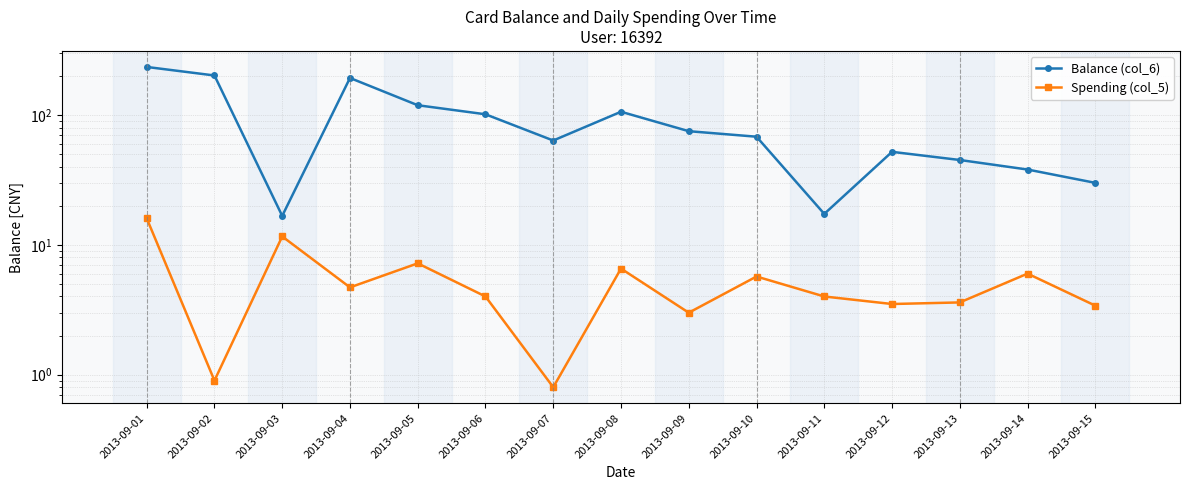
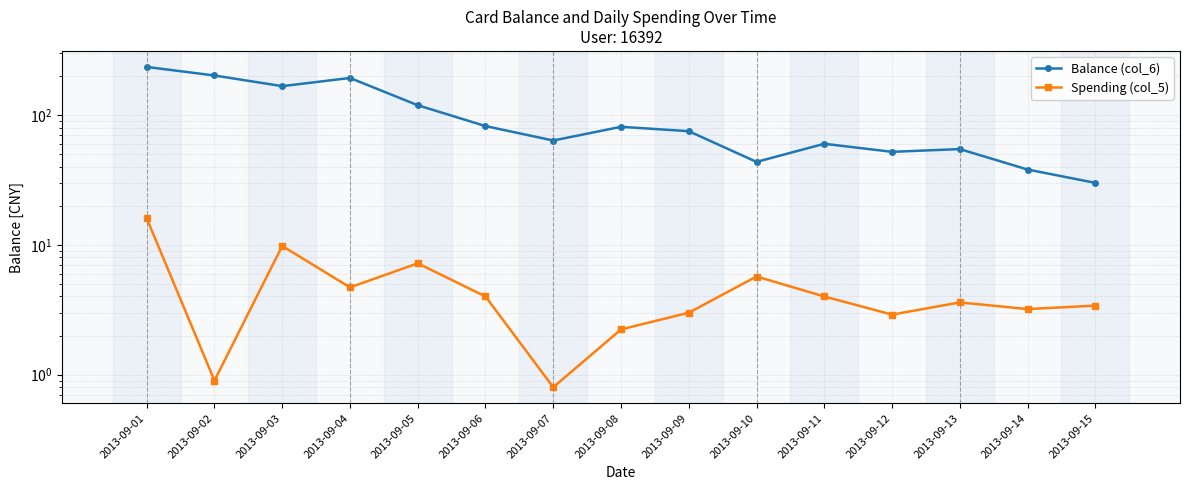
Balance (col_6), 2013-09-03: 17 -> 170
Spending (col_5), 2013-09-03: 12 -> 10
Balance (col_6), 2013-09-06: 100 -> 80
Balance (col_6), 2013-09-08: 110 -> 80
Spending (col_5), 2013-09-08: 7 -> 2.2
Balance (col_6), 2013-09-10: 70 -> 44
Balance (col_6), 2013-09-11: 17 -> 60
Spending (col_5), 2013-09-12: 3.5 -> 2.9
Balance (col_6), 2013-09-13: 45 -> 55
Spending (col_5), 2013-09-14: 6 -> 3.2
